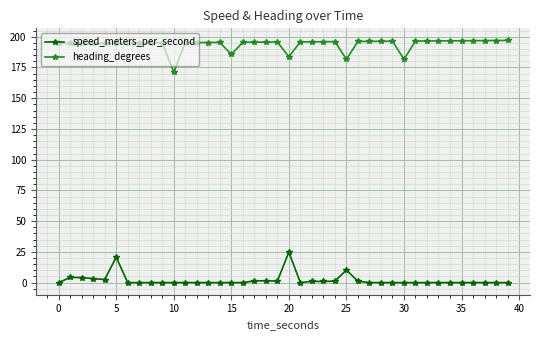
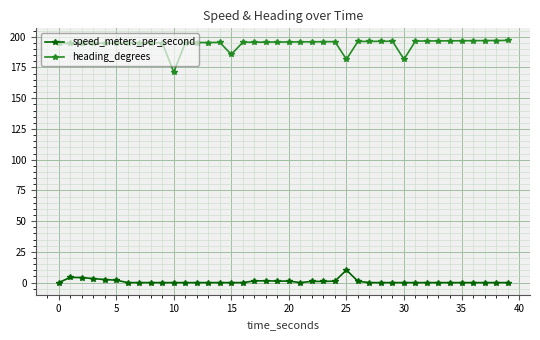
speed_meters_per_second, 5: 21 -> 2
speed_meters_per_second, 20: 25 -> 1
heading_degrees, 20: 184 -> 196
